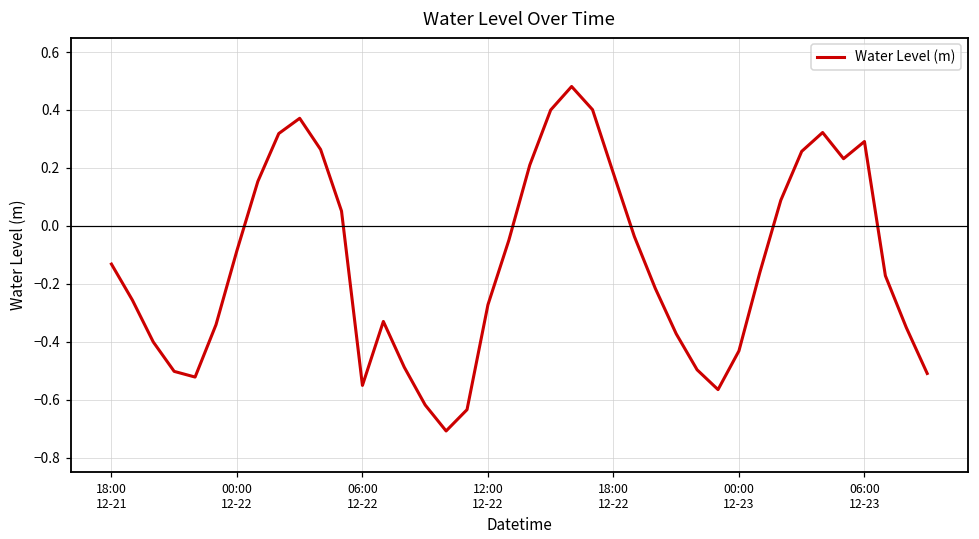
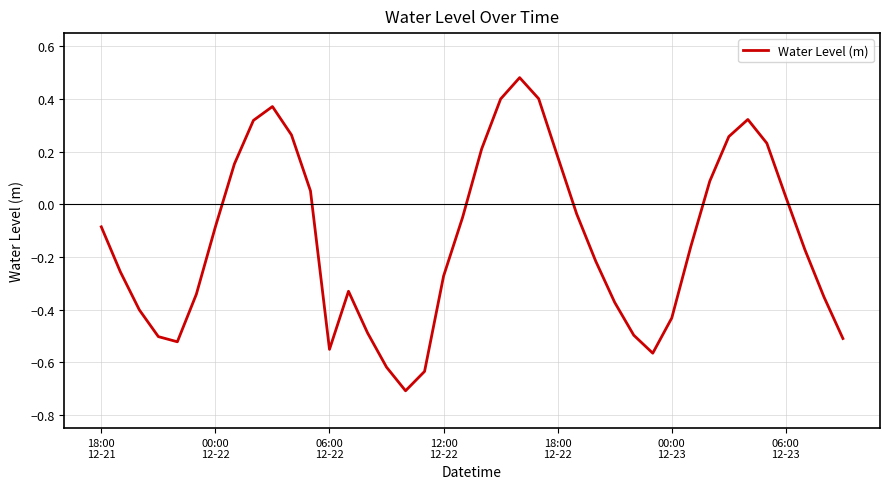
18:00 12-21: -0.13 -> -0.09
06:00 12-23: 0.29 -> 0.03
